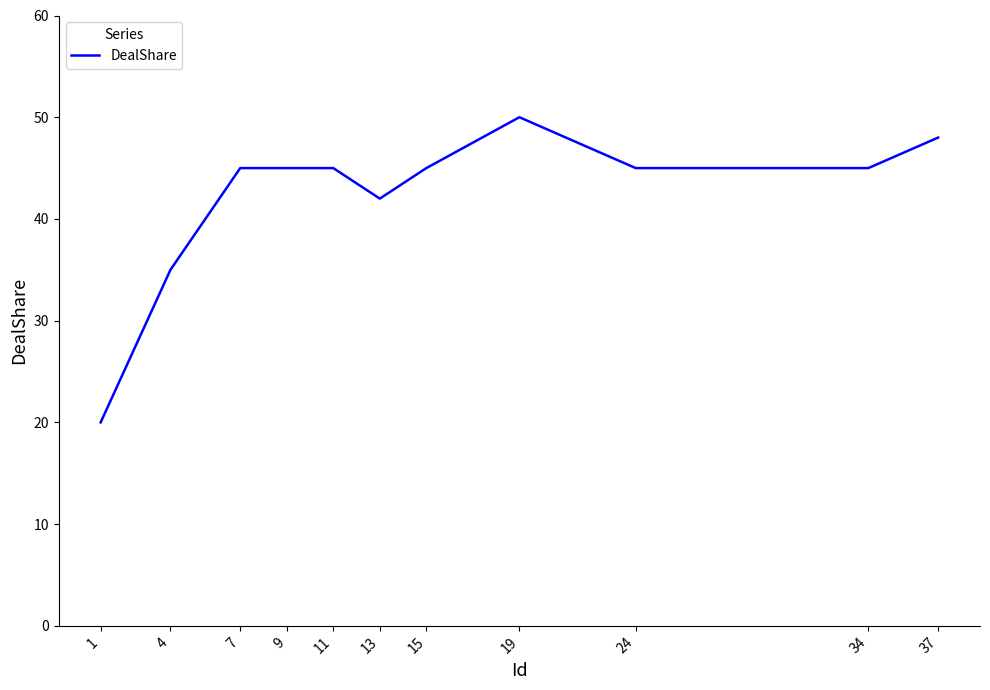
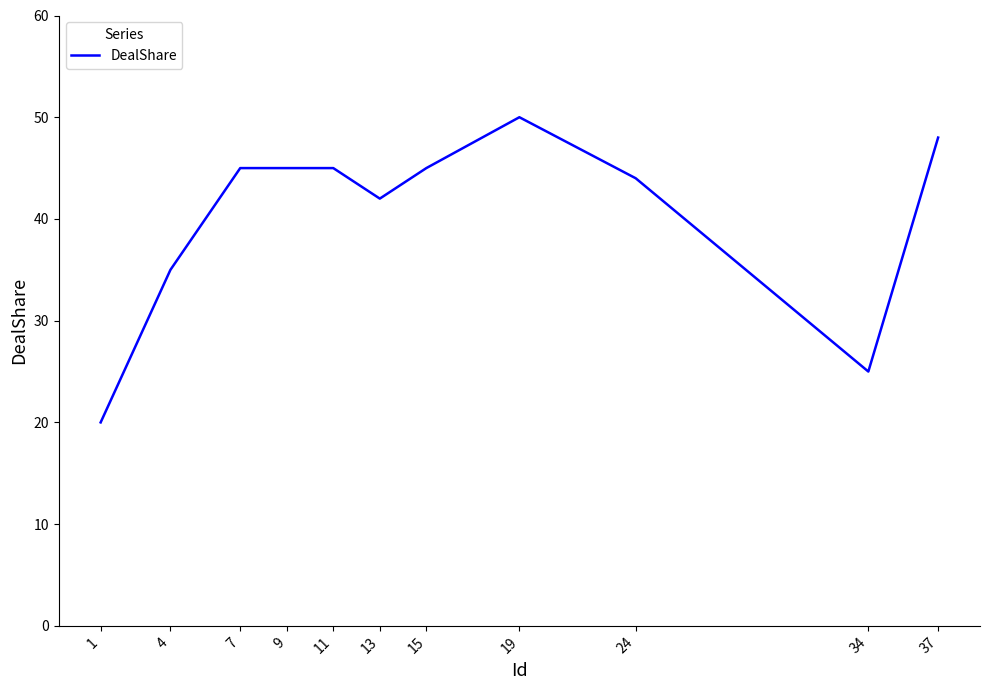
24: 45 -> 44
34: 45 -> 25
